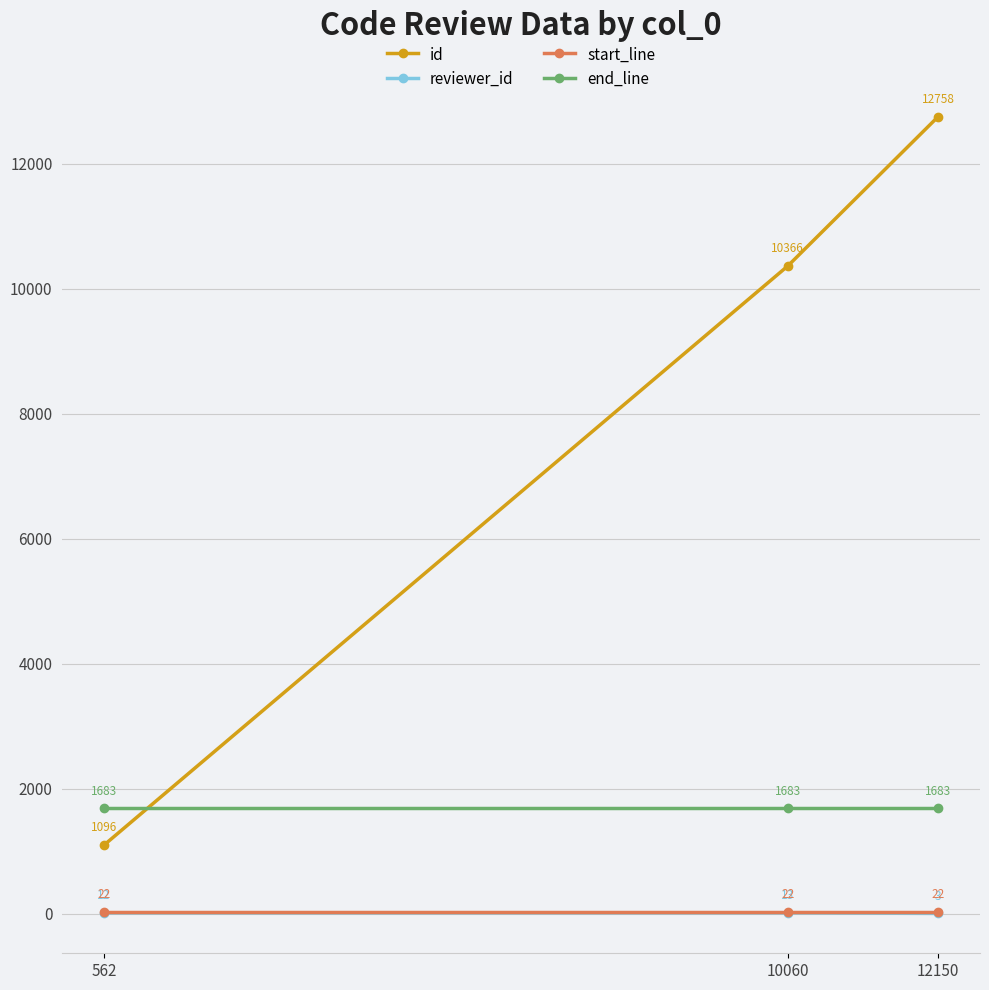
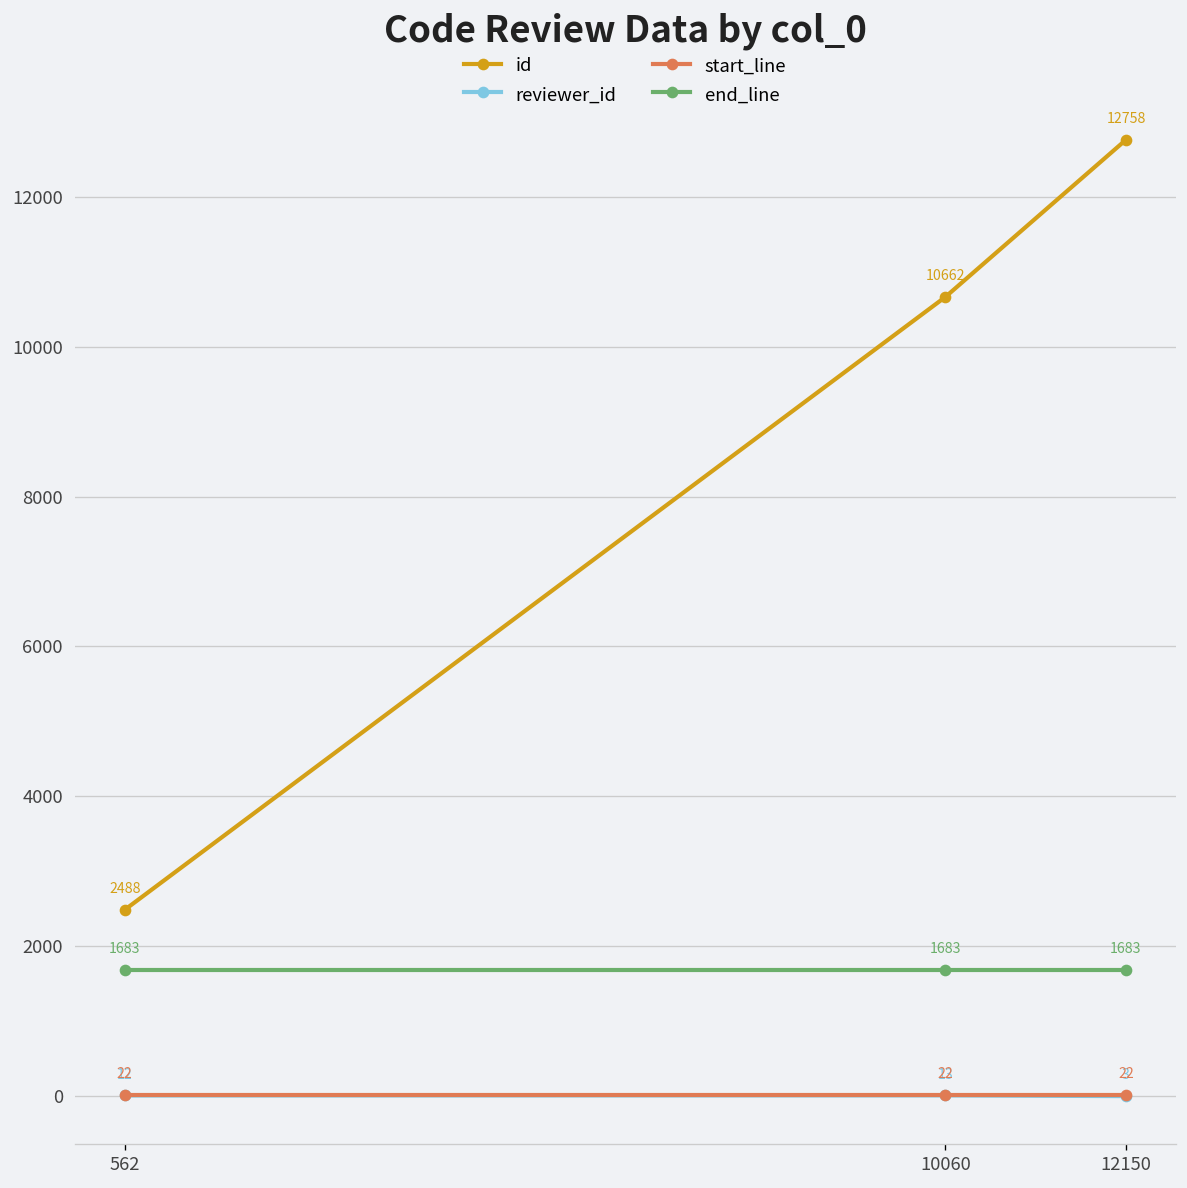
id, 562: 1096 -> 2488
id, 10060: 10366 -> 10662
